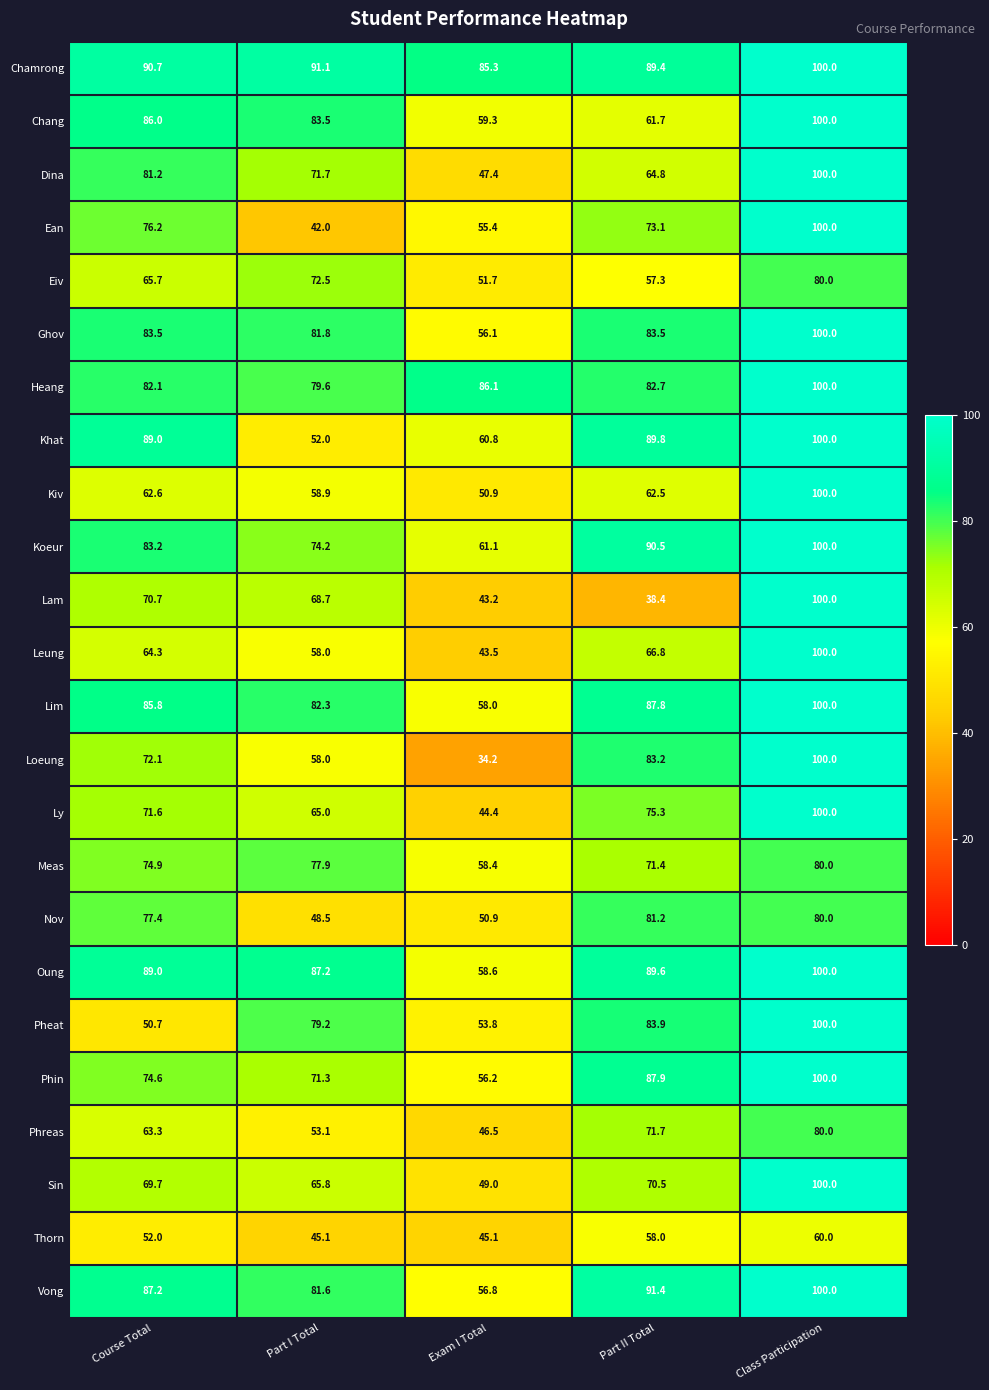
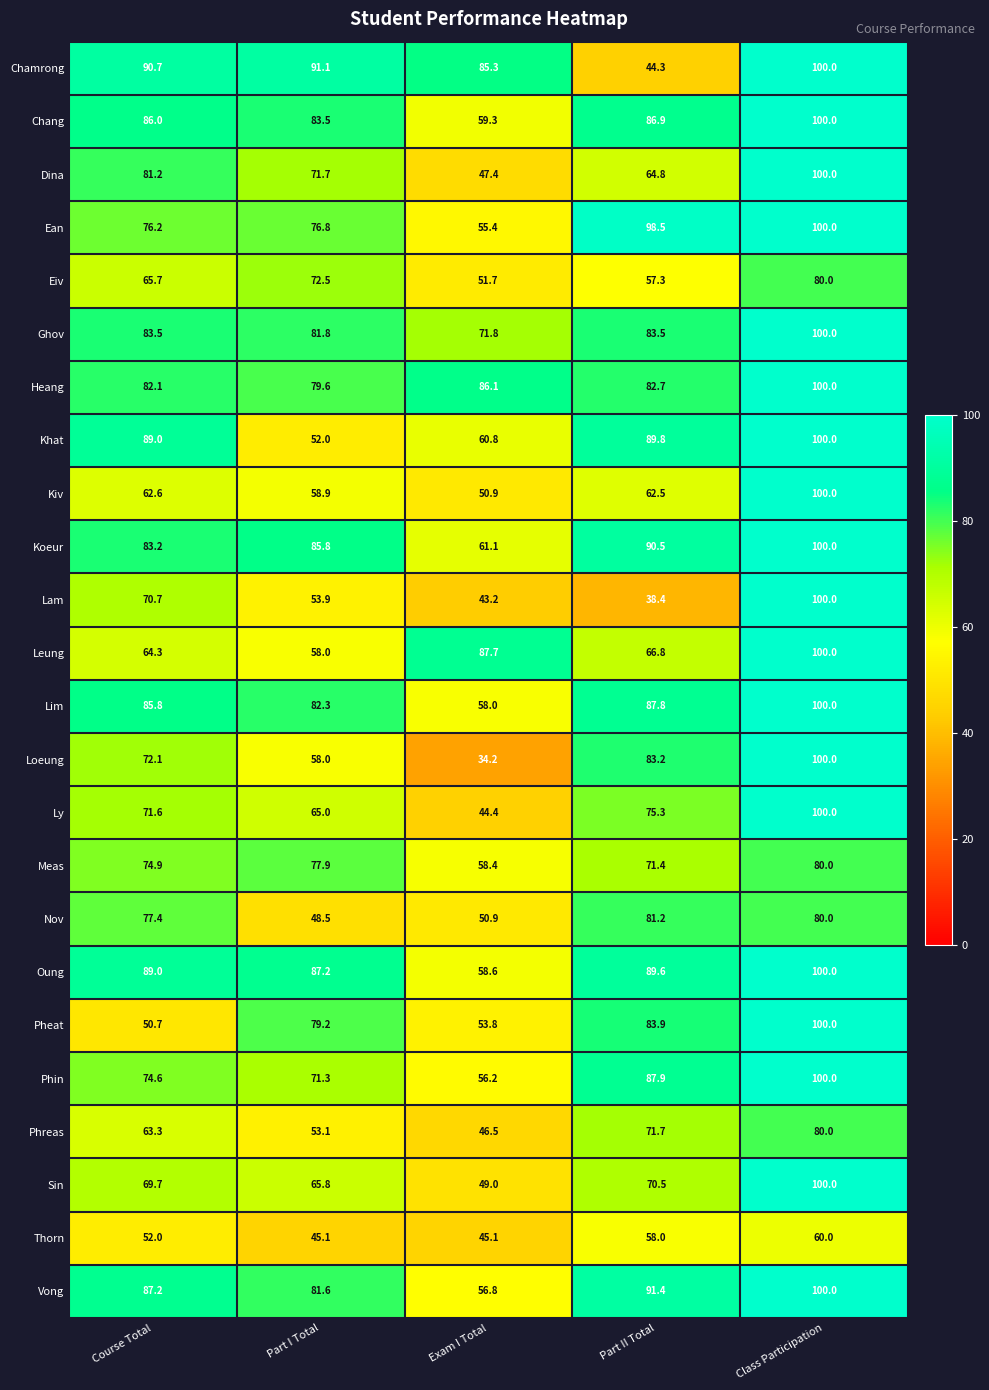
Chamrong, Part II Total: 89.4 -> 44.3
Chang, Part II Total: 61.7 -> 86.9
Ean, Part I Total: 42.0 -> 76.8
Ean, Part II Total: 73.1 -> 98.5
Ghov, Exam I Total: 56.1 -> 71.8
Koeur, Part I Total: 74.2 -> 85.8
Lam, Part I Total: 68.7 -> 53.9
Leung, Exam I Total: 43.5 -> 87.7
